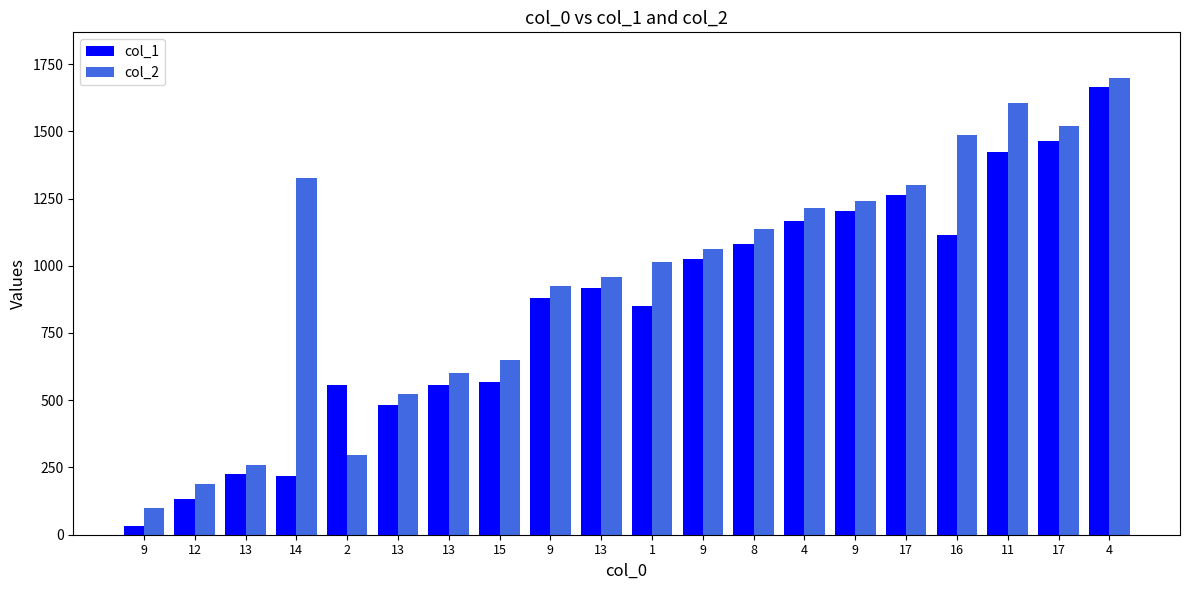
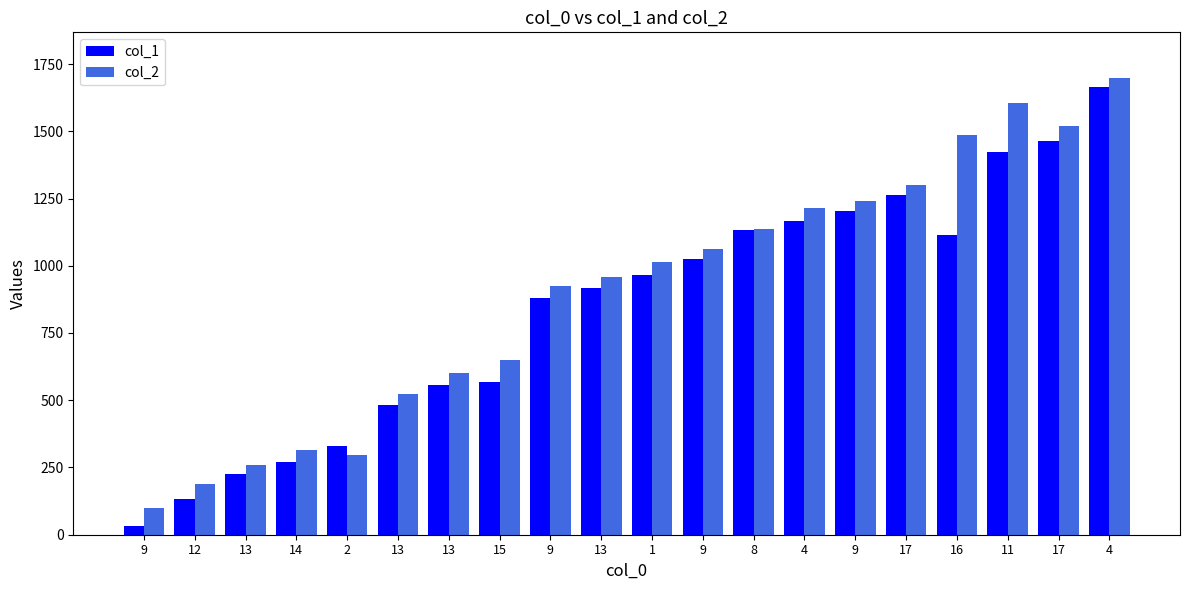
col_1, 14: 220 -> 270
col_2, 14: 1330 -> 320
col_1, 2: 560 -> 330
col_1, 1: 850 -> 960
col_1, 8: 1080 -> 1130
